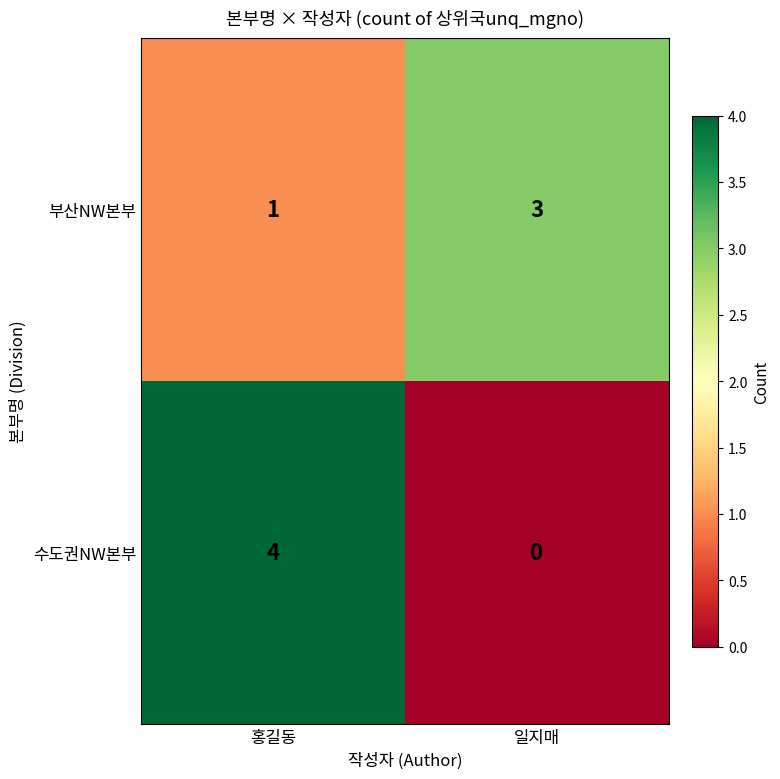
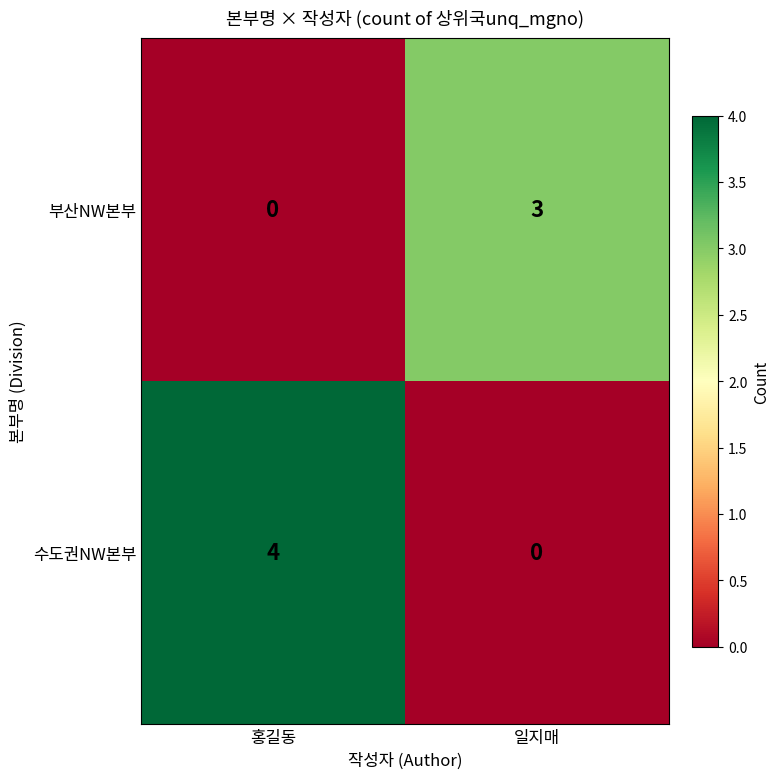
부산NW본부, 홍길동: 1 -> 0
